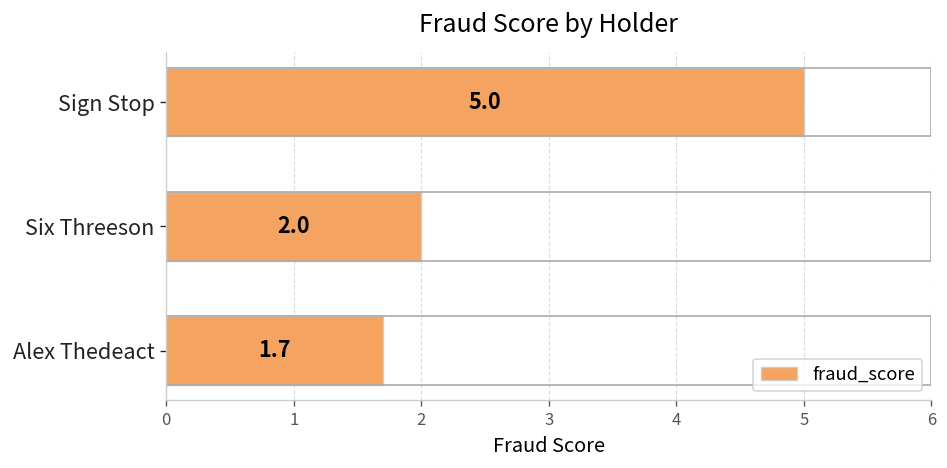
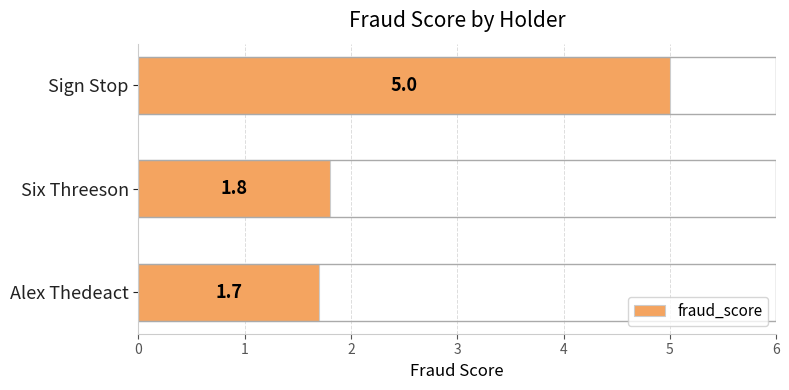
Six Threeson: 2.0 -> 1.8
